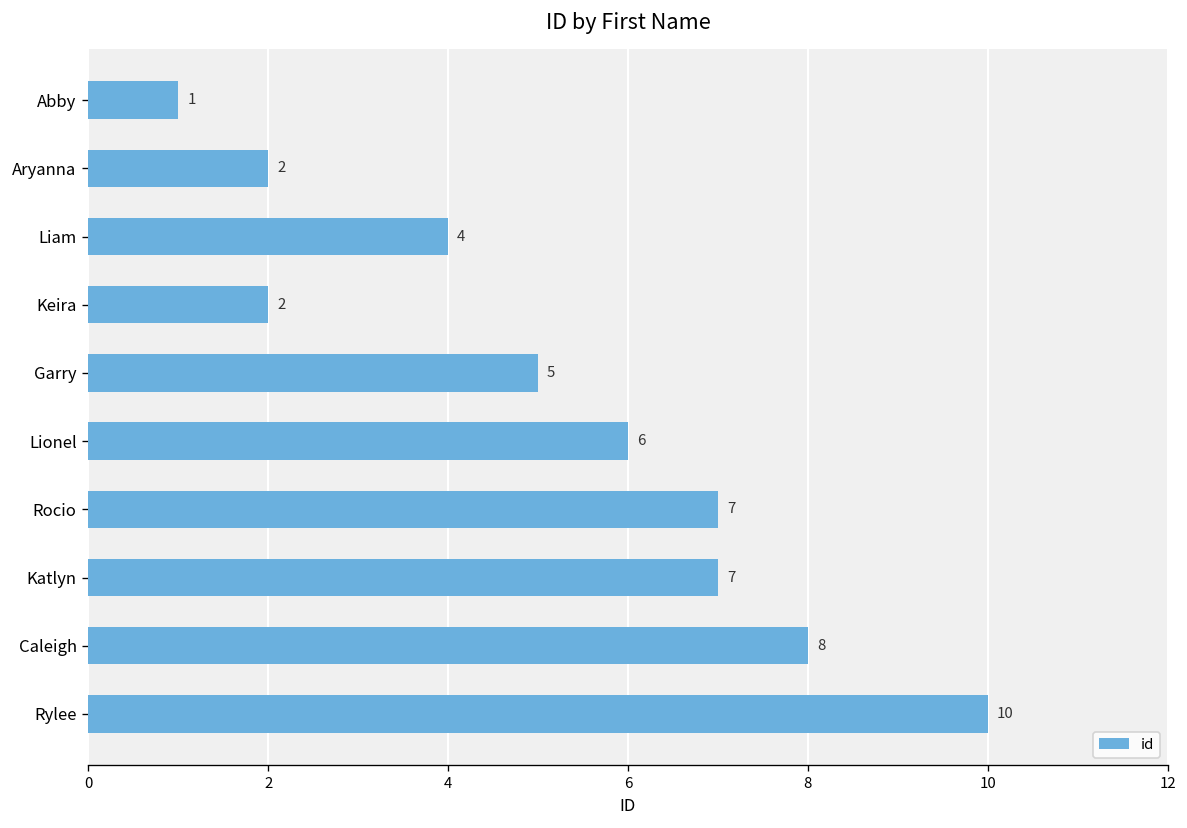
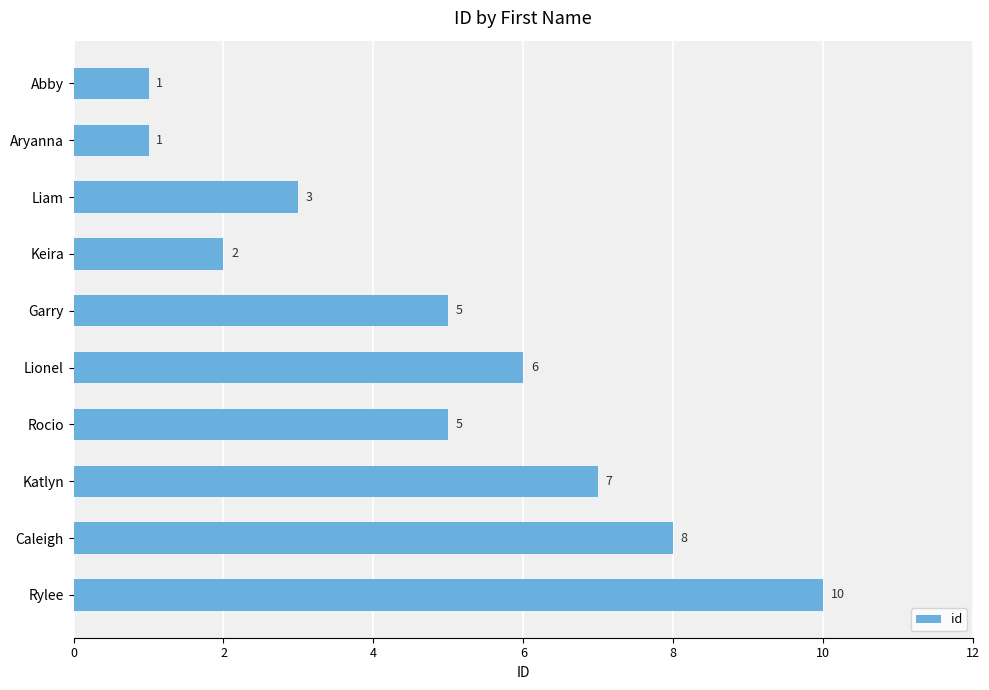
Aryanna: 2 -> 1
Liam: 4 -> 3
Rocio: 7 -> 5
